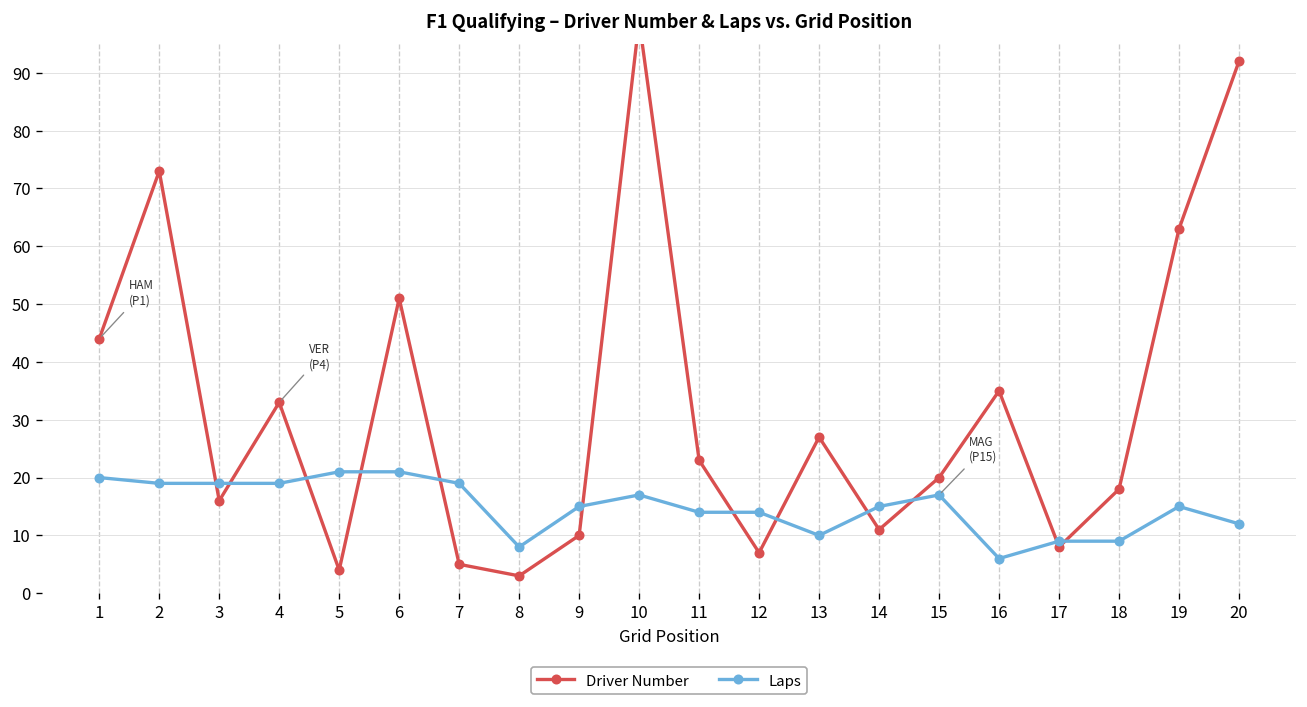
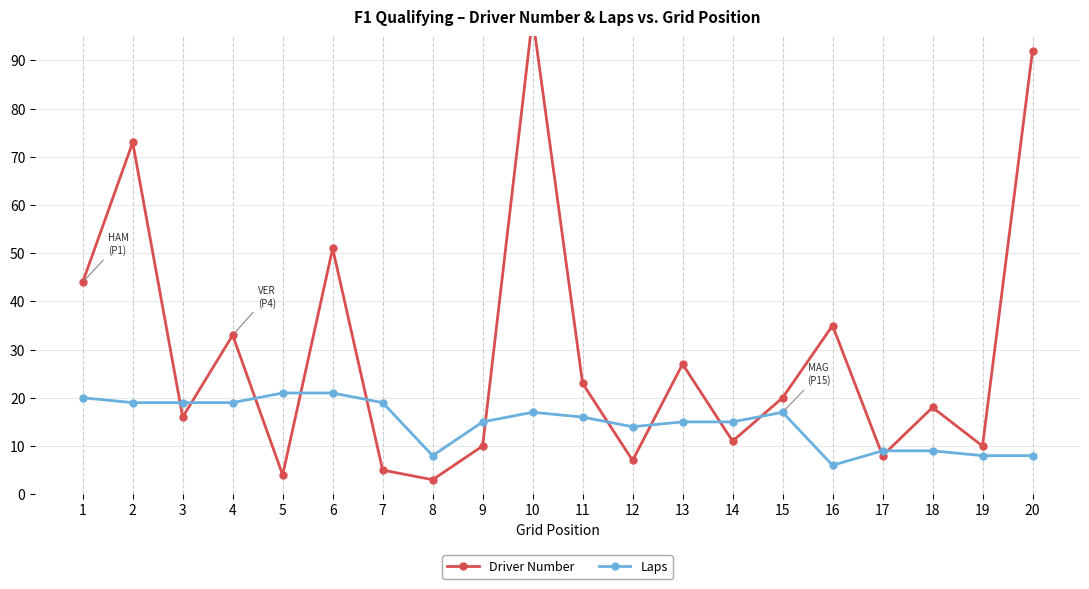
Laps, 11: 14 -> 16
Laps, 13: 10 -> 15
Driver Number, 19: 63 -> 10
Laps, 19: 15 -> 8
Laps, 20: 12 -> 8
